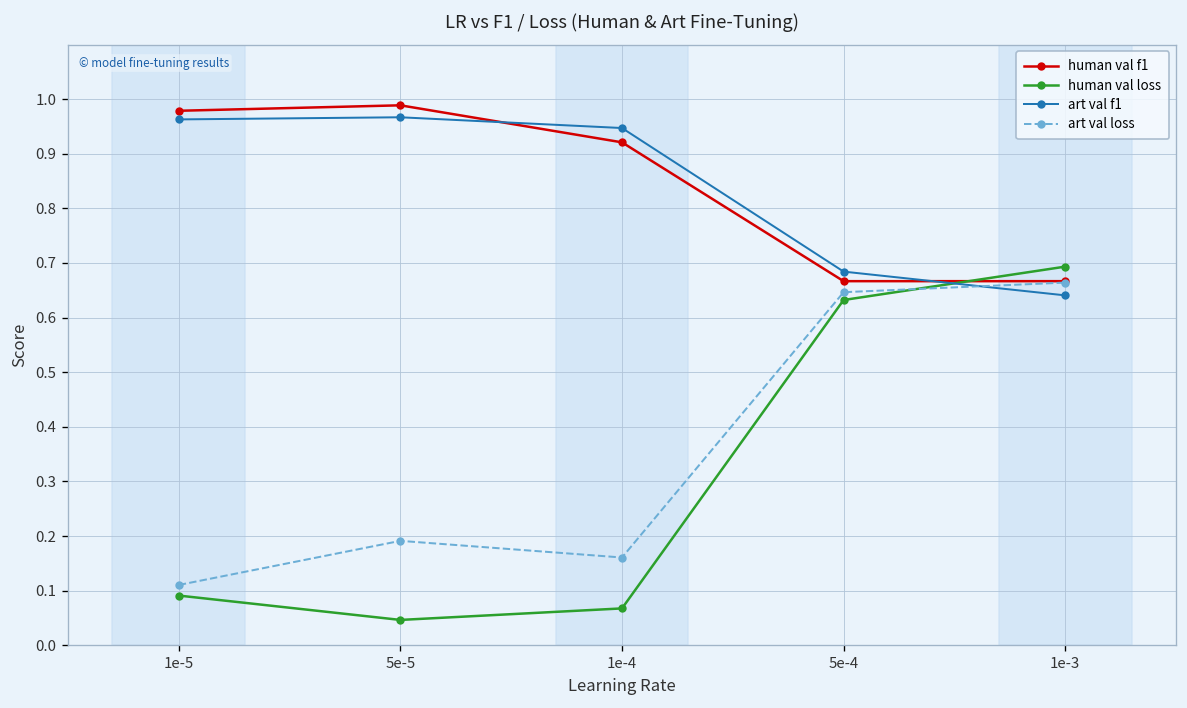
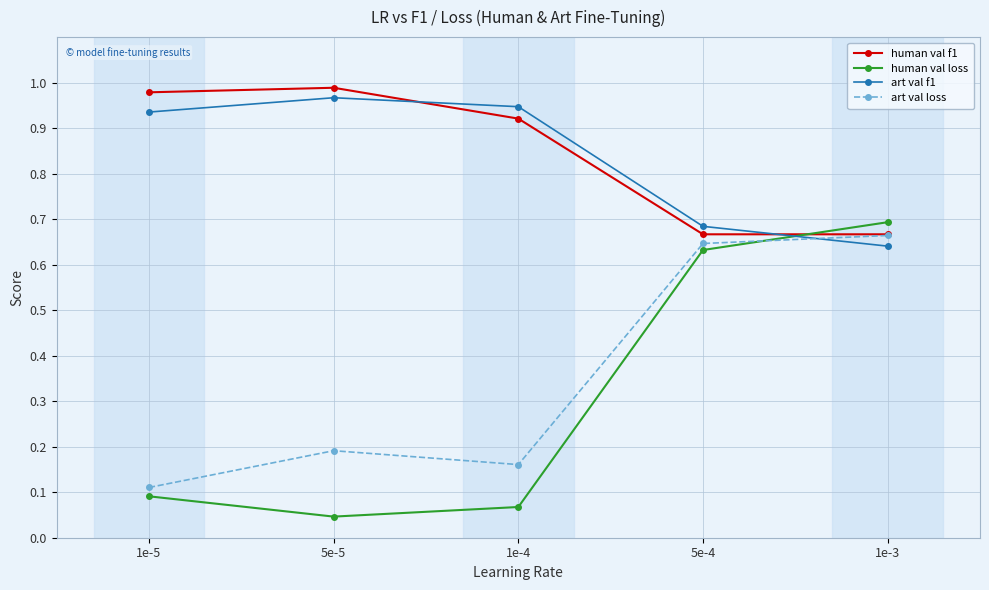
art val f1, 1e-5: 0.96 -> 0.94
